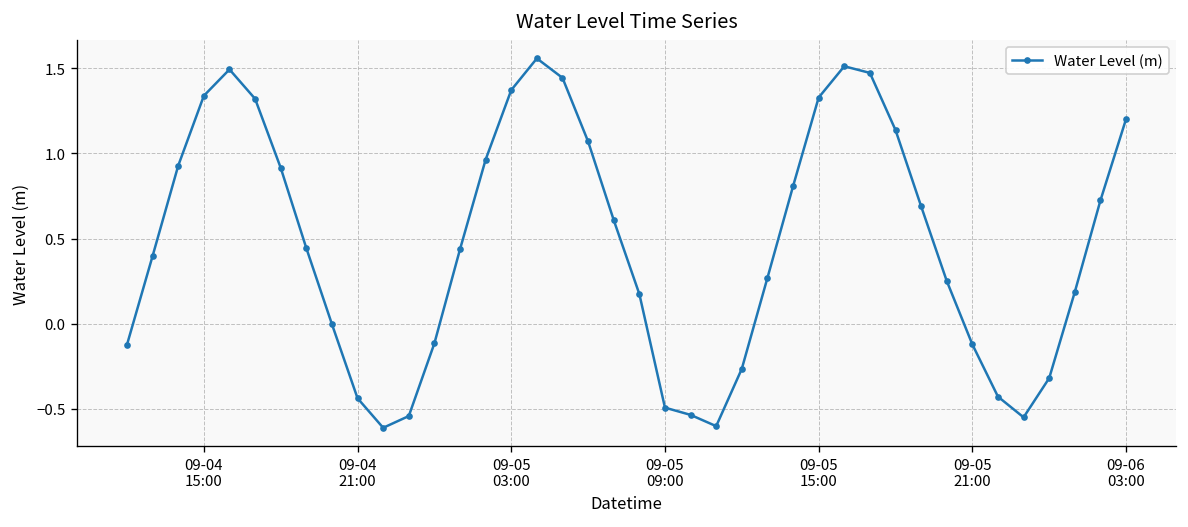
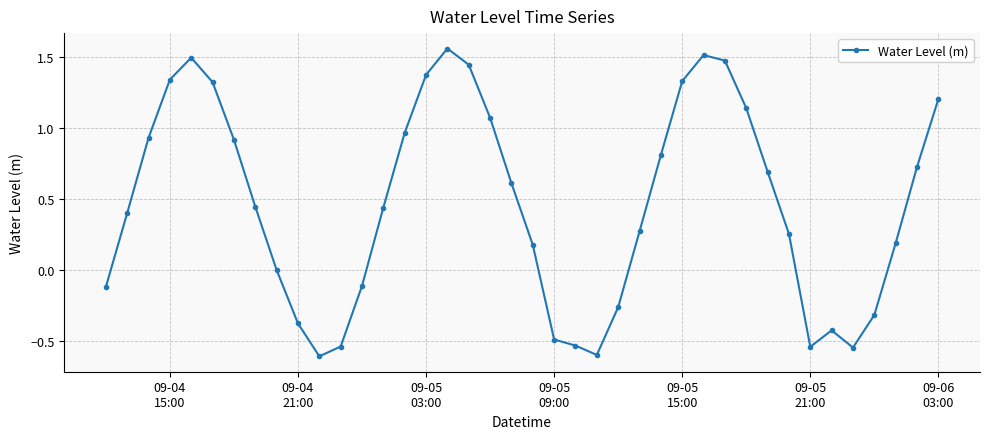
09-04 21:00: -0.44 -> -0.38
09-05 21:00: -0.12 -> -0.54
